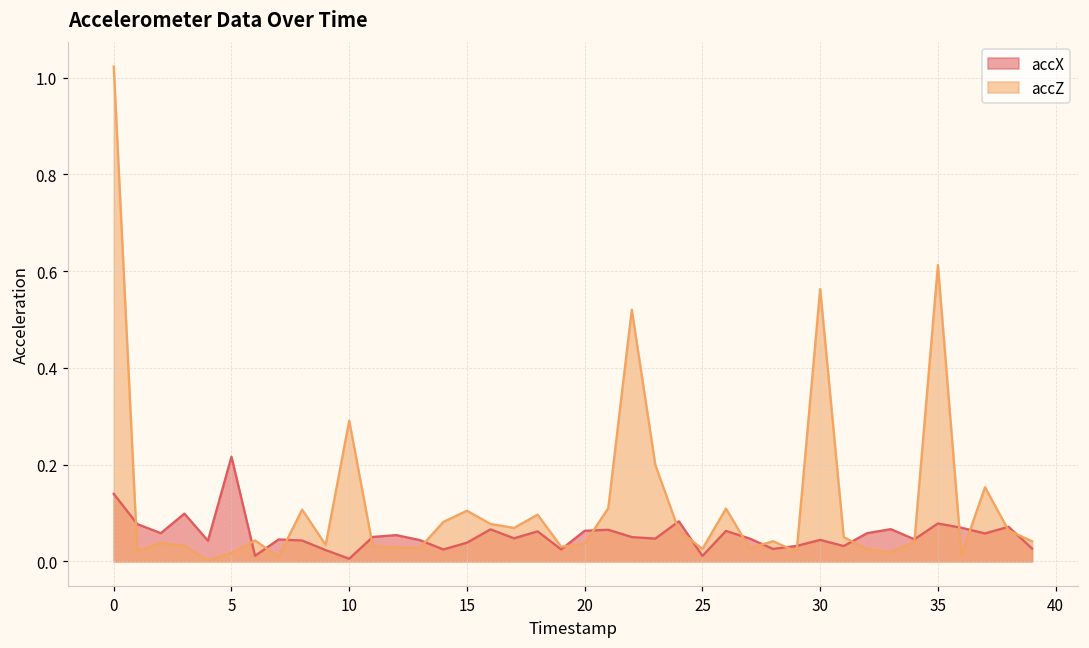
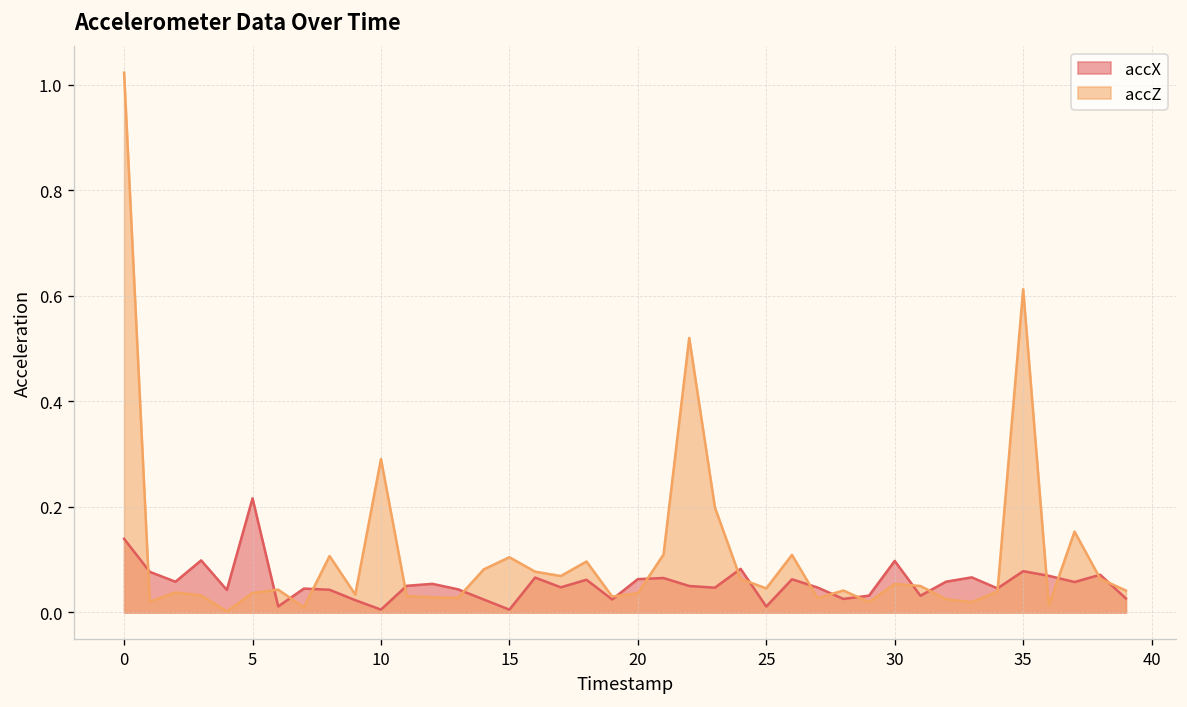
accZ, 5: 0.02 -> 0.04
accX, 15: 0.04 -> 0.01
accZ, 25: 0.03 -> 0.05
accX, 30: 0.04 -> 0.10
accZ, 30: 0.56 -> 0.05
